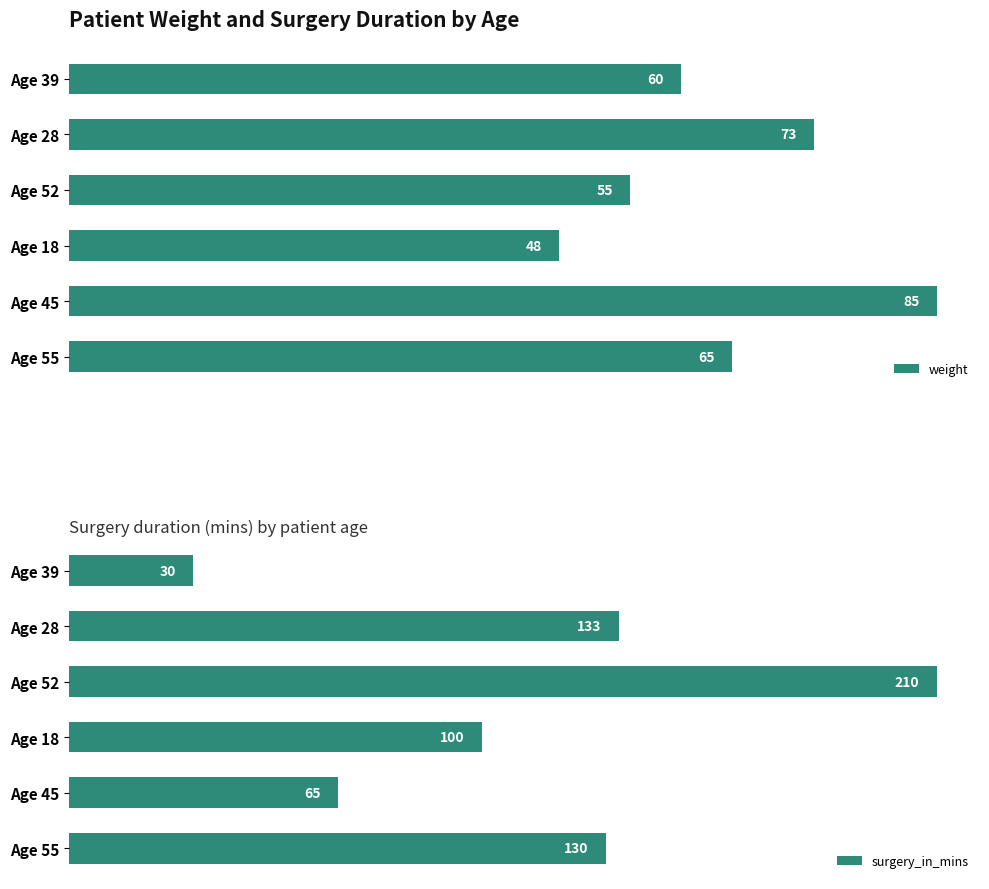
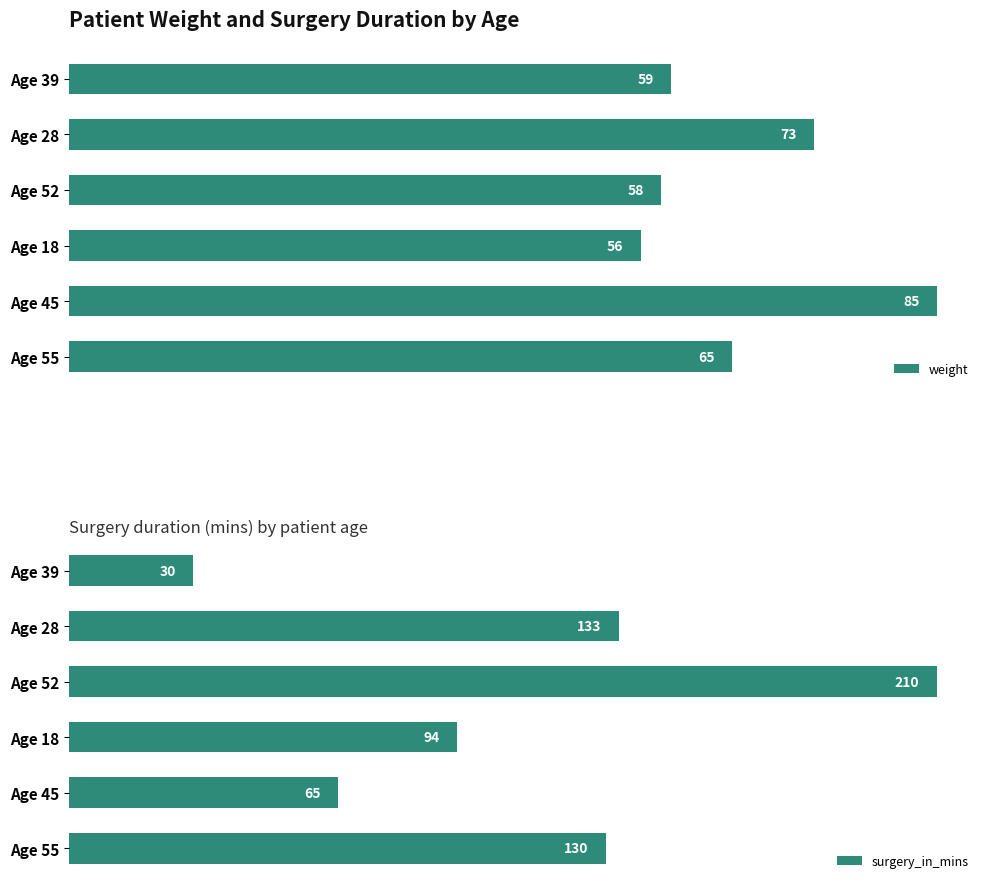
Patient Weight and Surgery Duration by Age, Age 39: 60 -> 59
Patient Weight and Surgery Duration by Age, Age 52: 55 -> 58
Patient Weight and Surgery Duration by Age, Age 18: 48 -> 56
Surgery duration (mins) by patient age, Age 18: 100 -> 94
